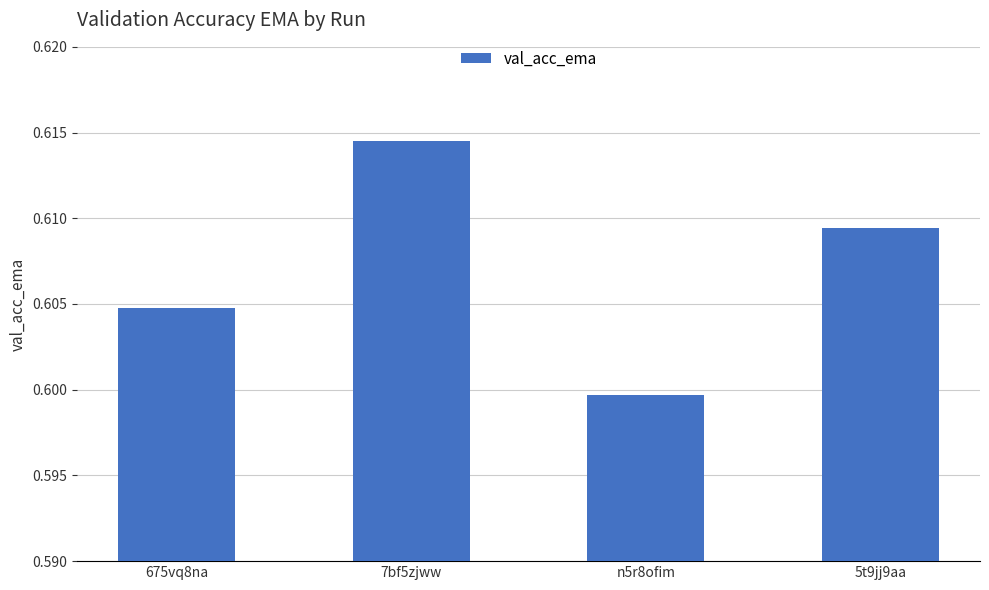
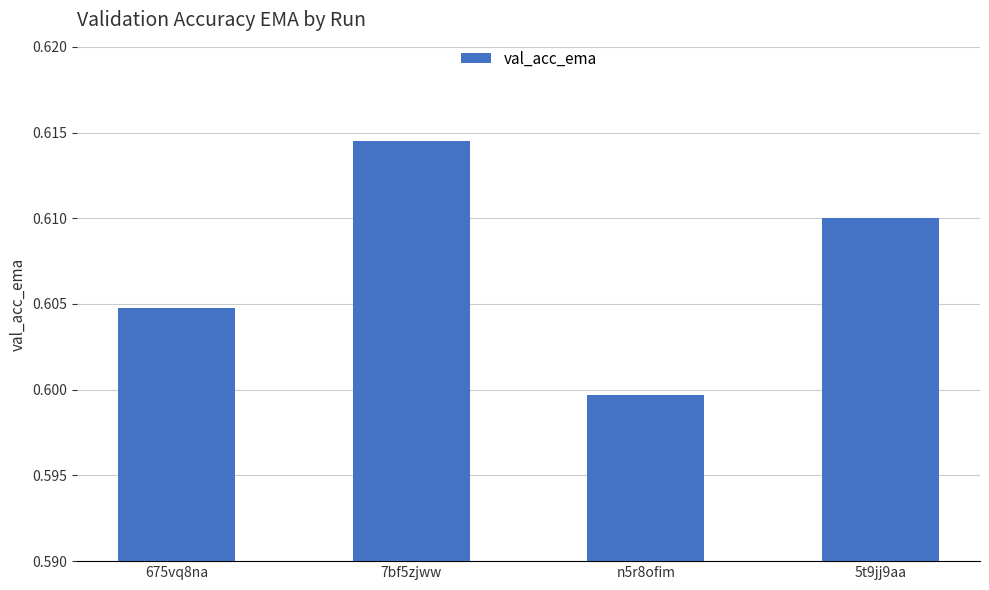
5t9jj9aa: 0.6094 -> 0.6100
